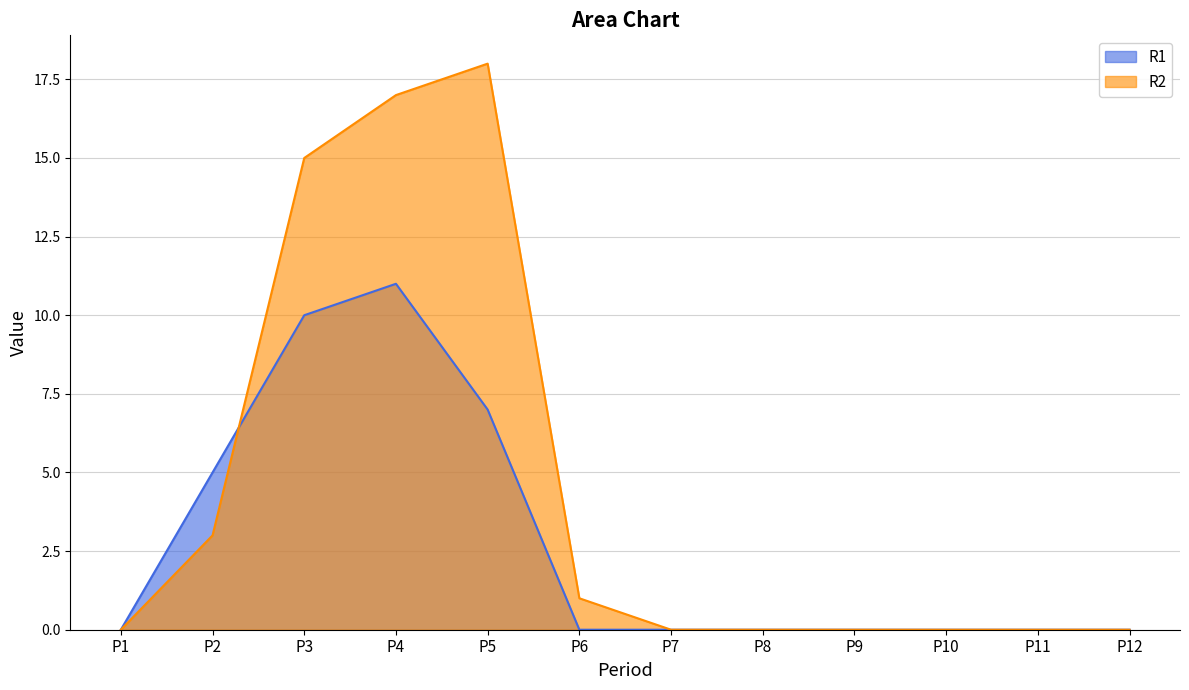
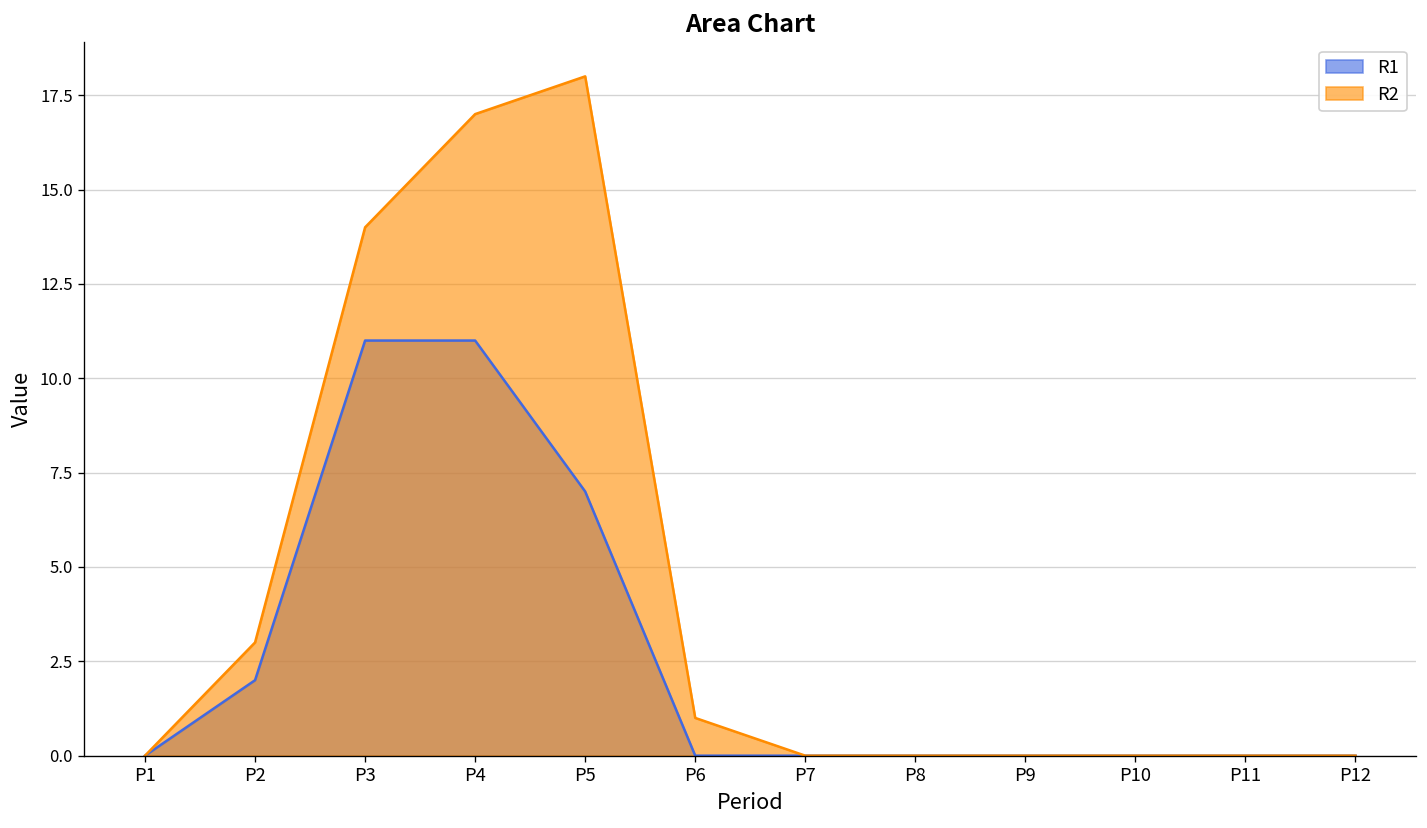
R1, P2: 5 -> 2
R1, P3: 10 -> 11
R2, P3: 15 -> 14
